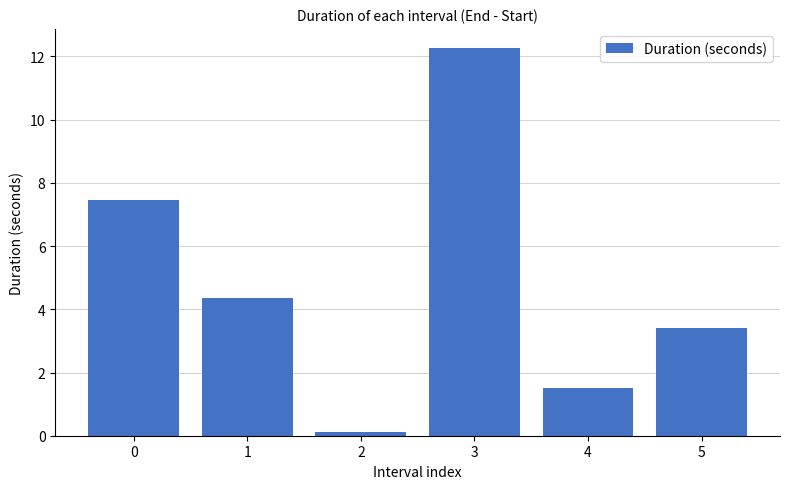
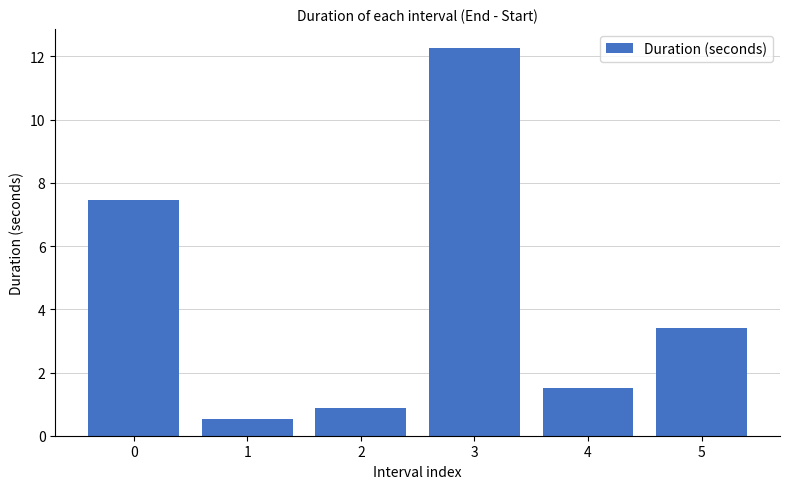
1: 4.4 -> 0.5
2: 0.1 -> 0.9
